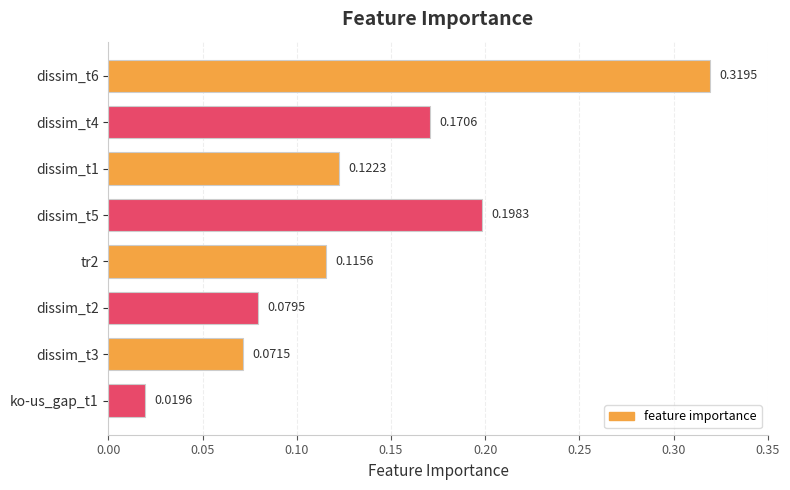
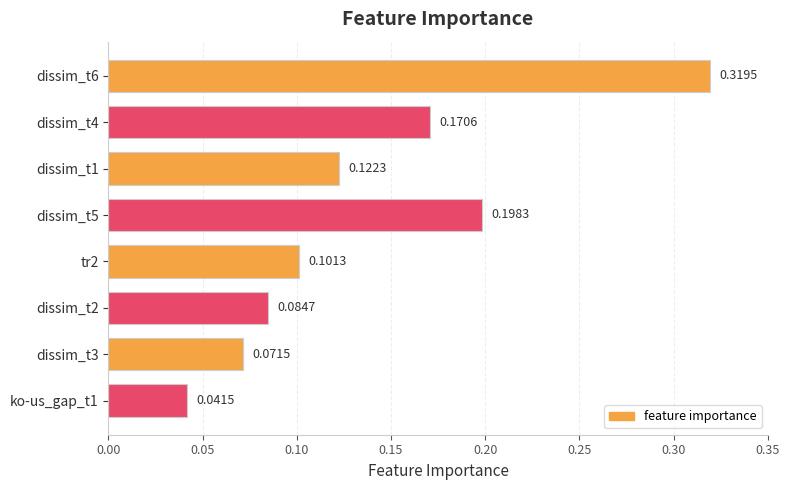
tr2: 0.1156 -> 0.1013
dissim_t2: 0.0795 -> 0.0847
ko-us_gap_t1: 0.0196 -> 0.0415
